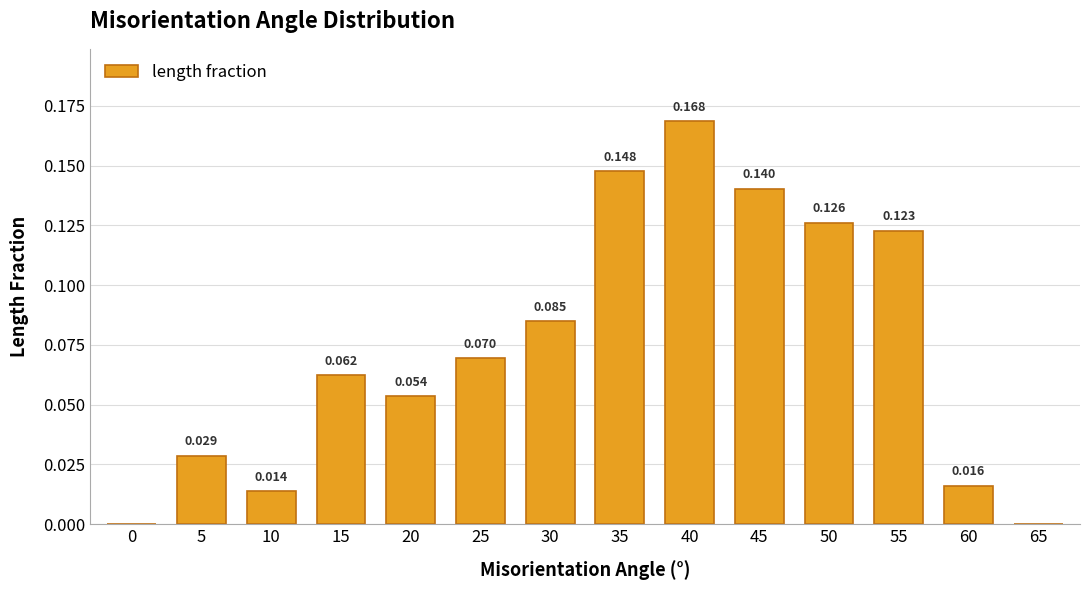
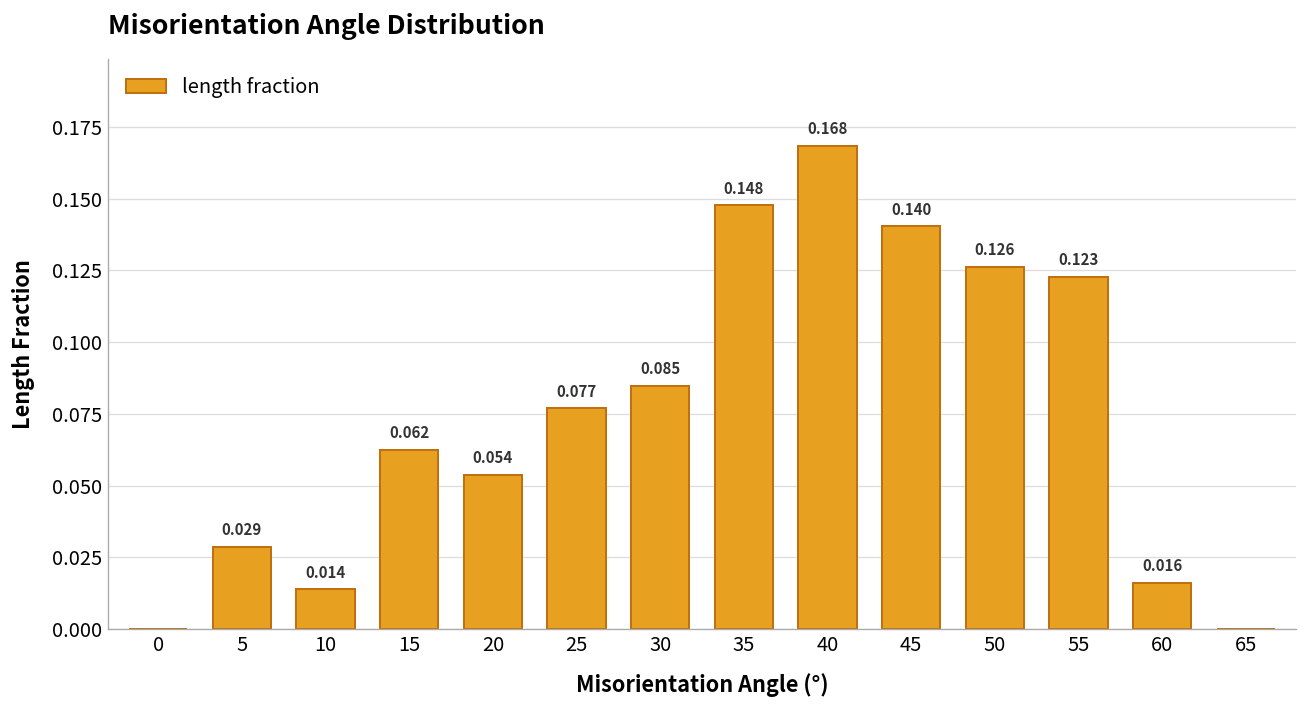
25: 0.070 -> 0.077
